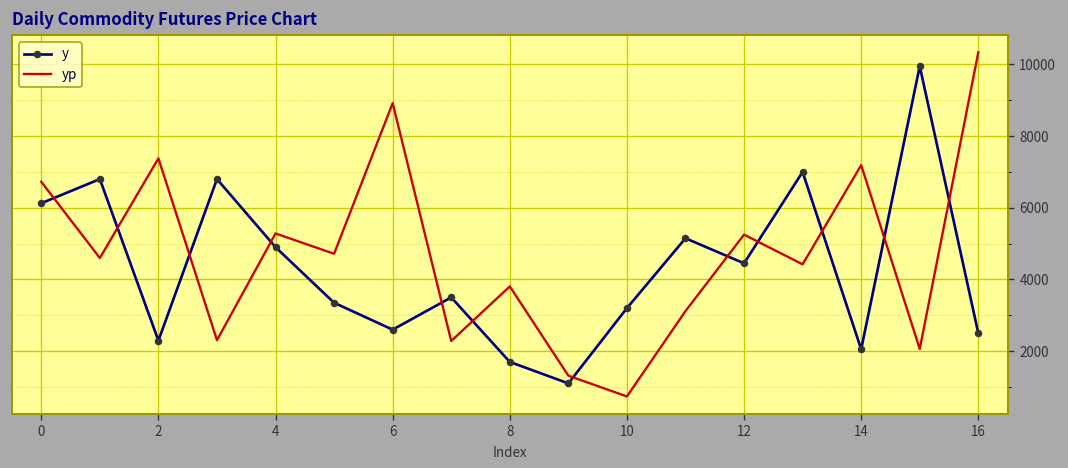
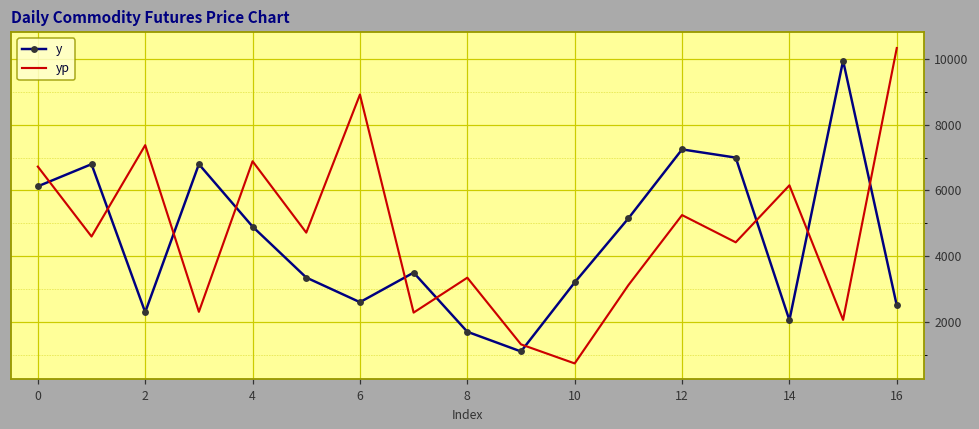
yp, 4: 5300 -> 6900
yp, 8: 3800 -> 3300
y, 12: 4500 -> 7200
yp, 14: 7200 -> 6200
